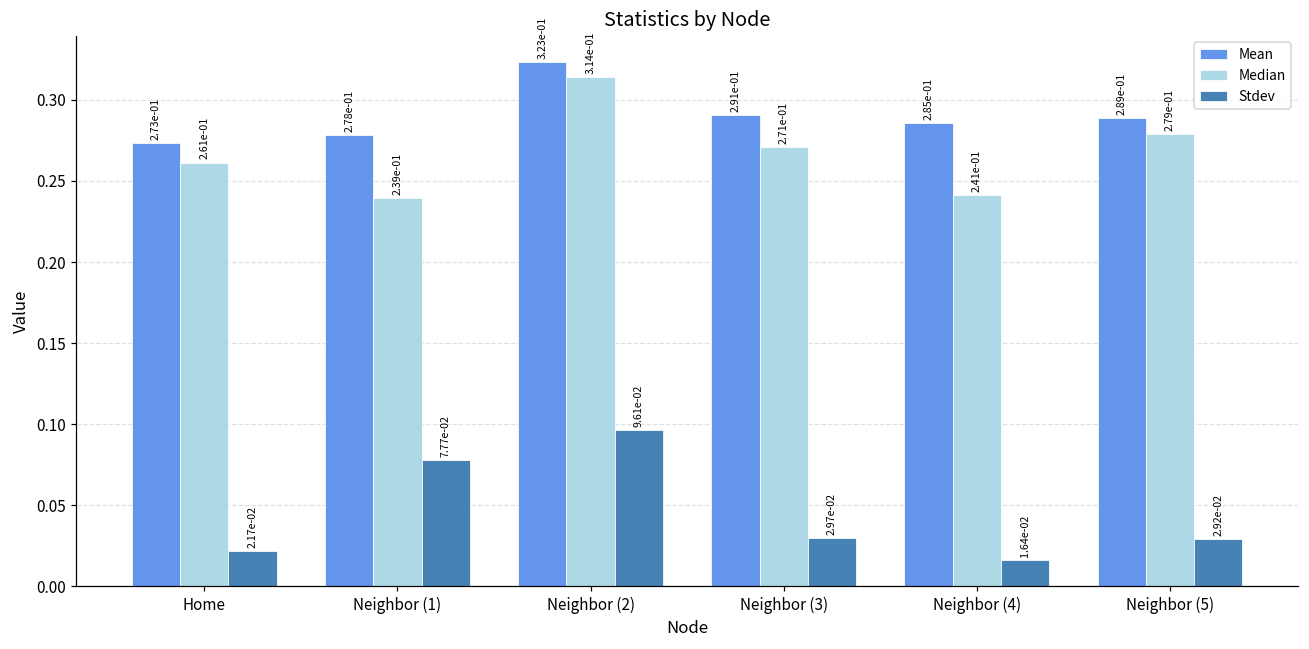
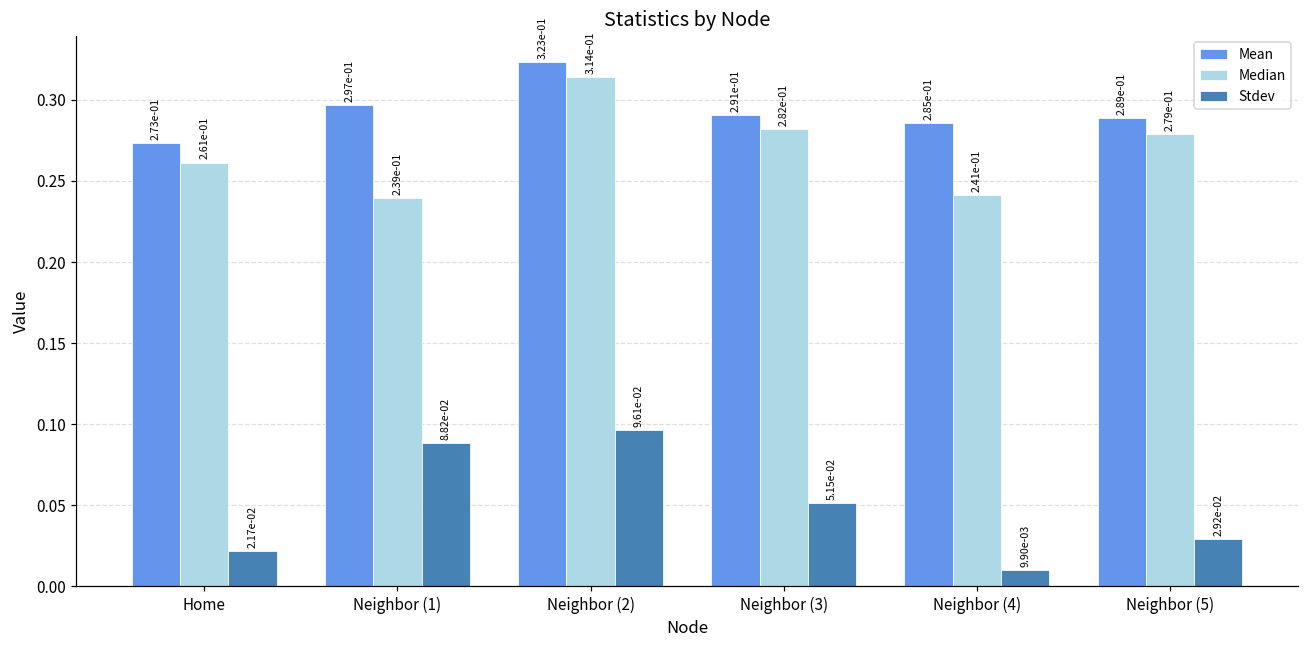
Mean, Neighbor (1): 2.78e-01 -> 2.97e-01
Stdev, Neighbor (1): 7.77e-02 -> 8.82e-02
Median, Neighbor (3): 2.71e-01 -> 2.82e-01
Stdev, Neighbor (3): 2.97e-02 -> 5.15e-02
Stdev, Neighbor (4): 1.64e-02 -> 9.90e-03
